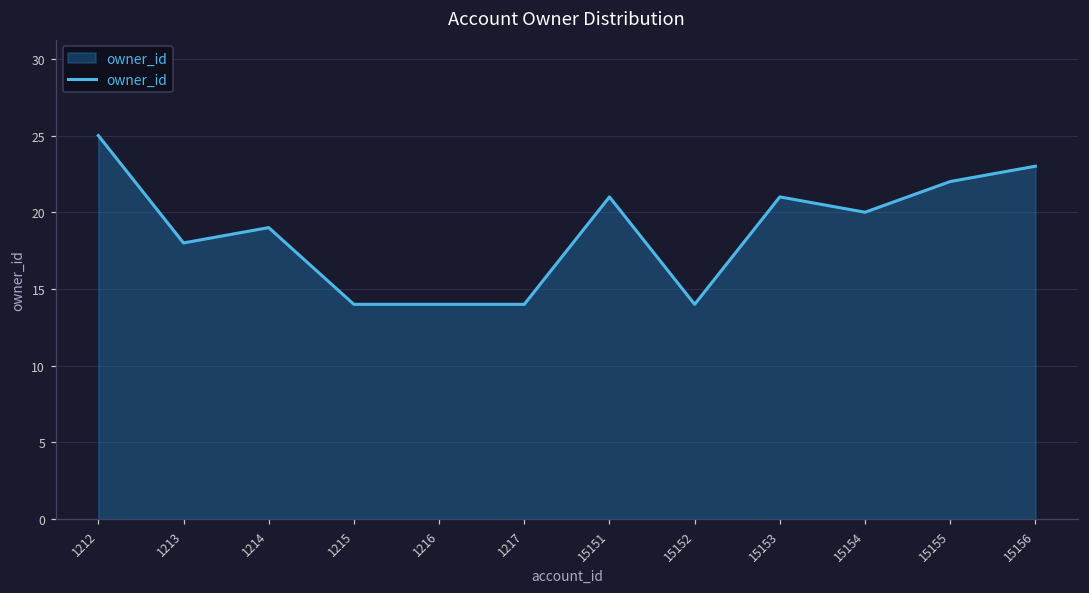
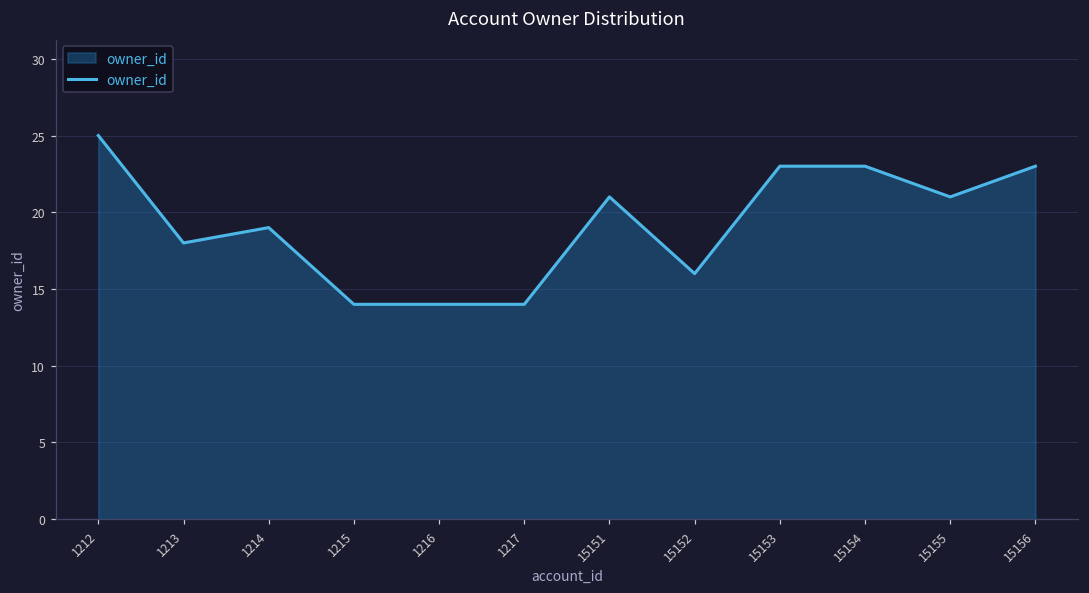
15152: 14 -> 16
15153: 21 -> 23
15154: 20 -> 23
15155: 22 -> 21
